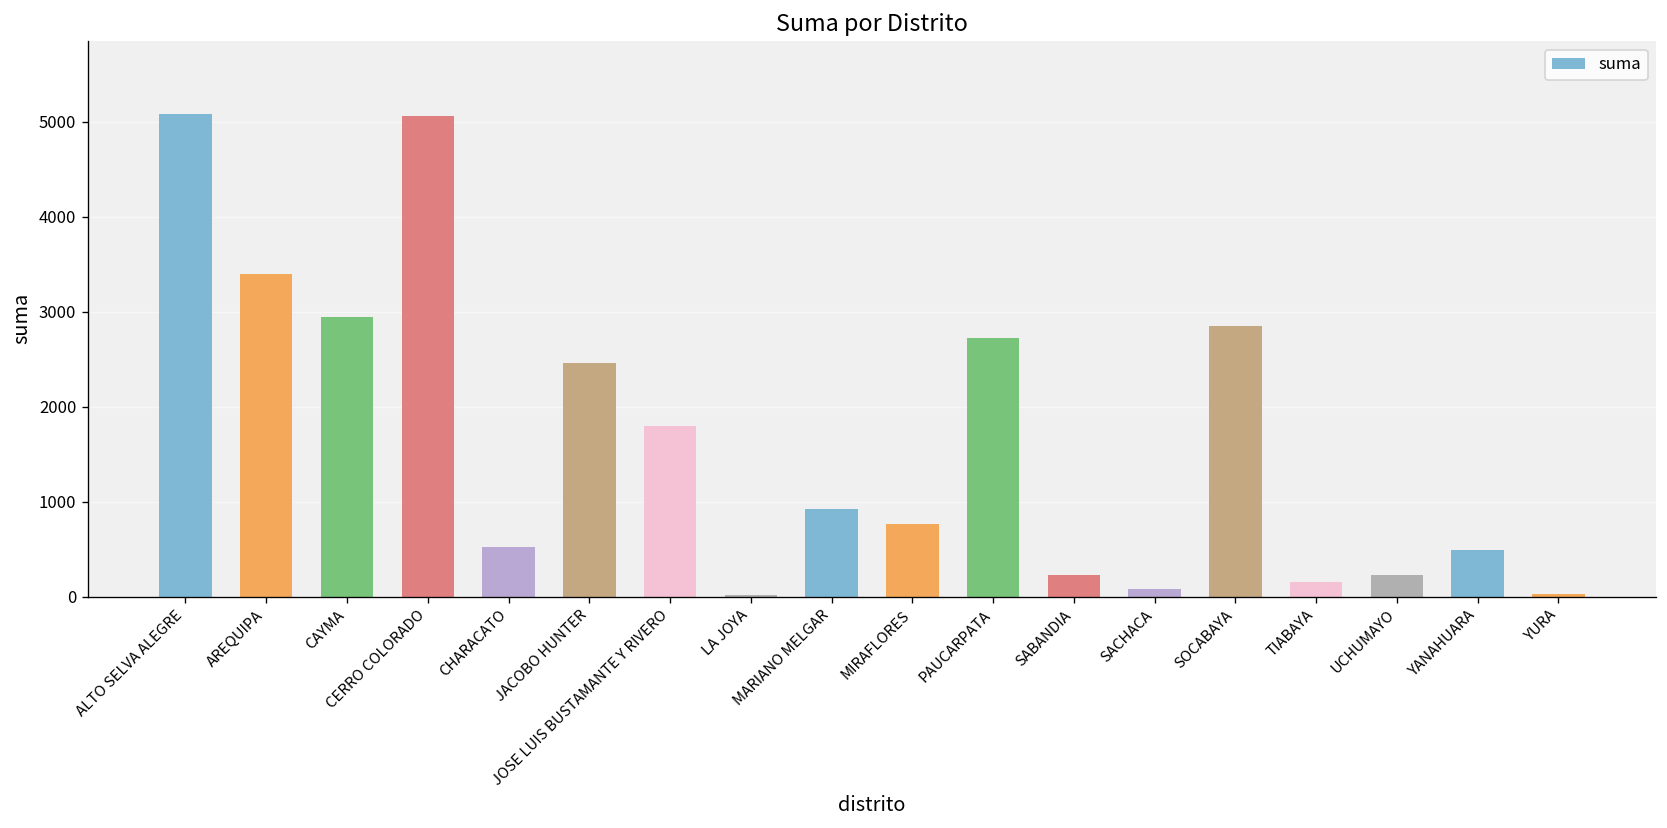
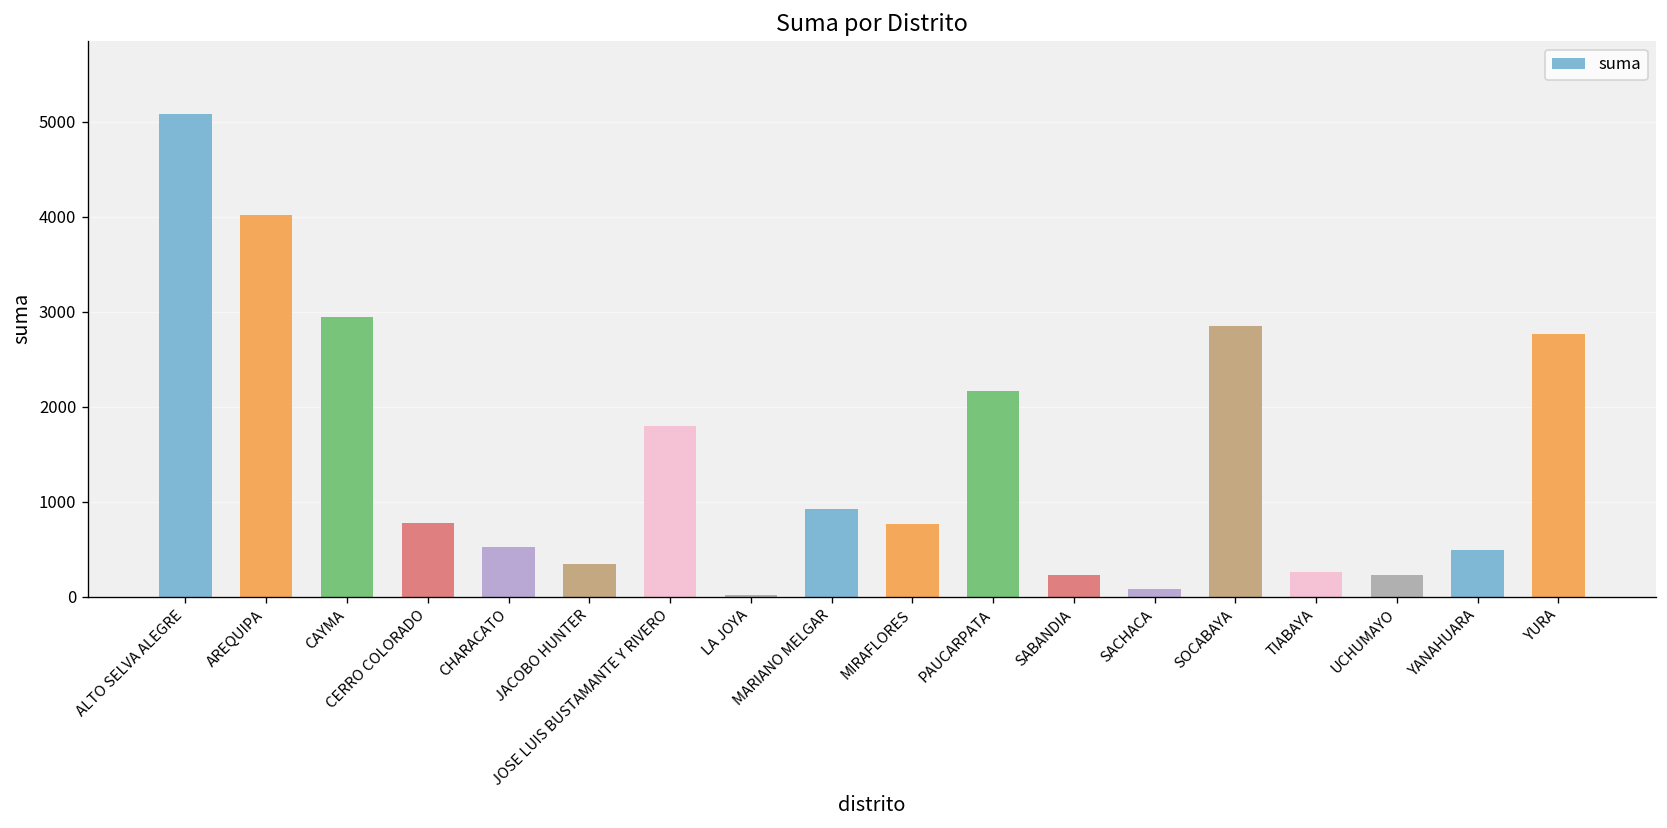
AREQUIPA: 3400 -> 4000
CERRO COLORADO: 5100 -> 800
JACOBO HUNTER: 2500 -> 300
PAUCARPATA: 2700 -> 2200
TIABAYA: 200 -> 300
YURA: 0 -> 2800
